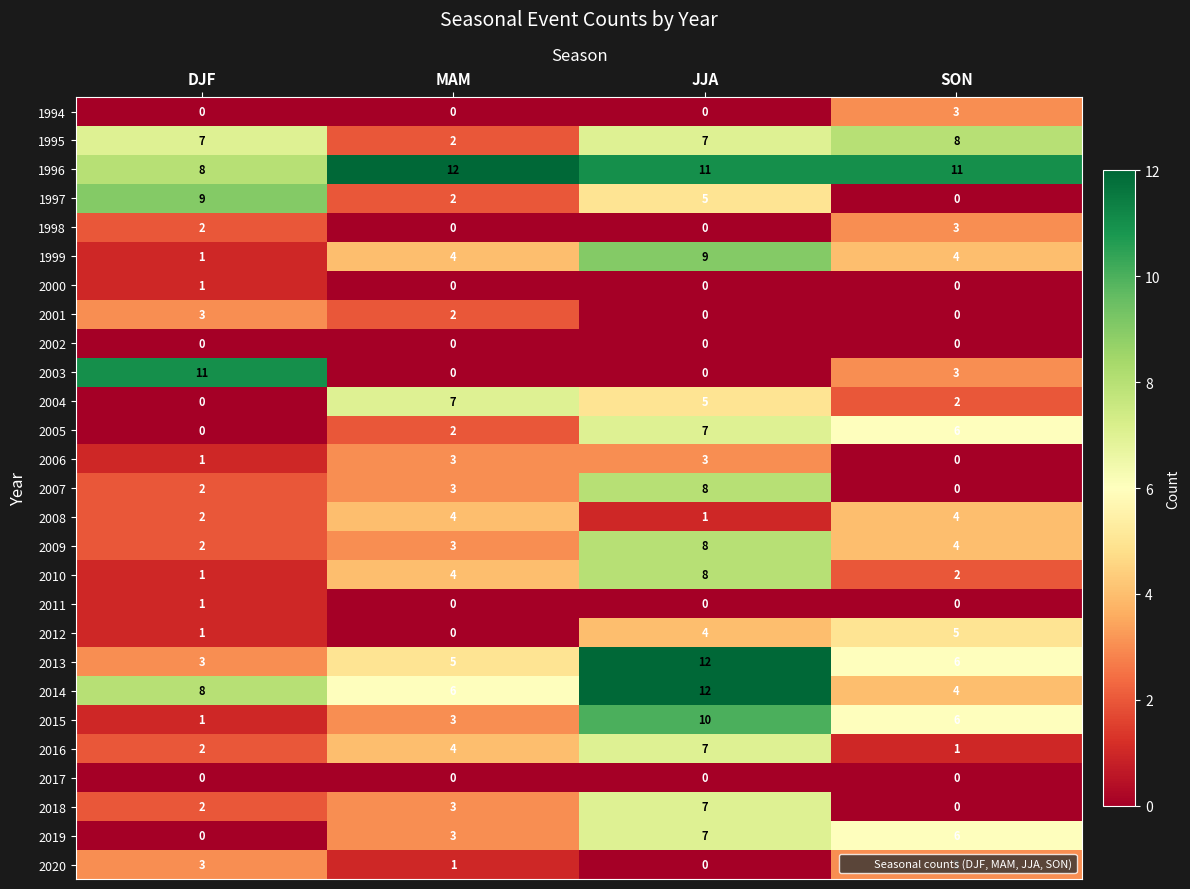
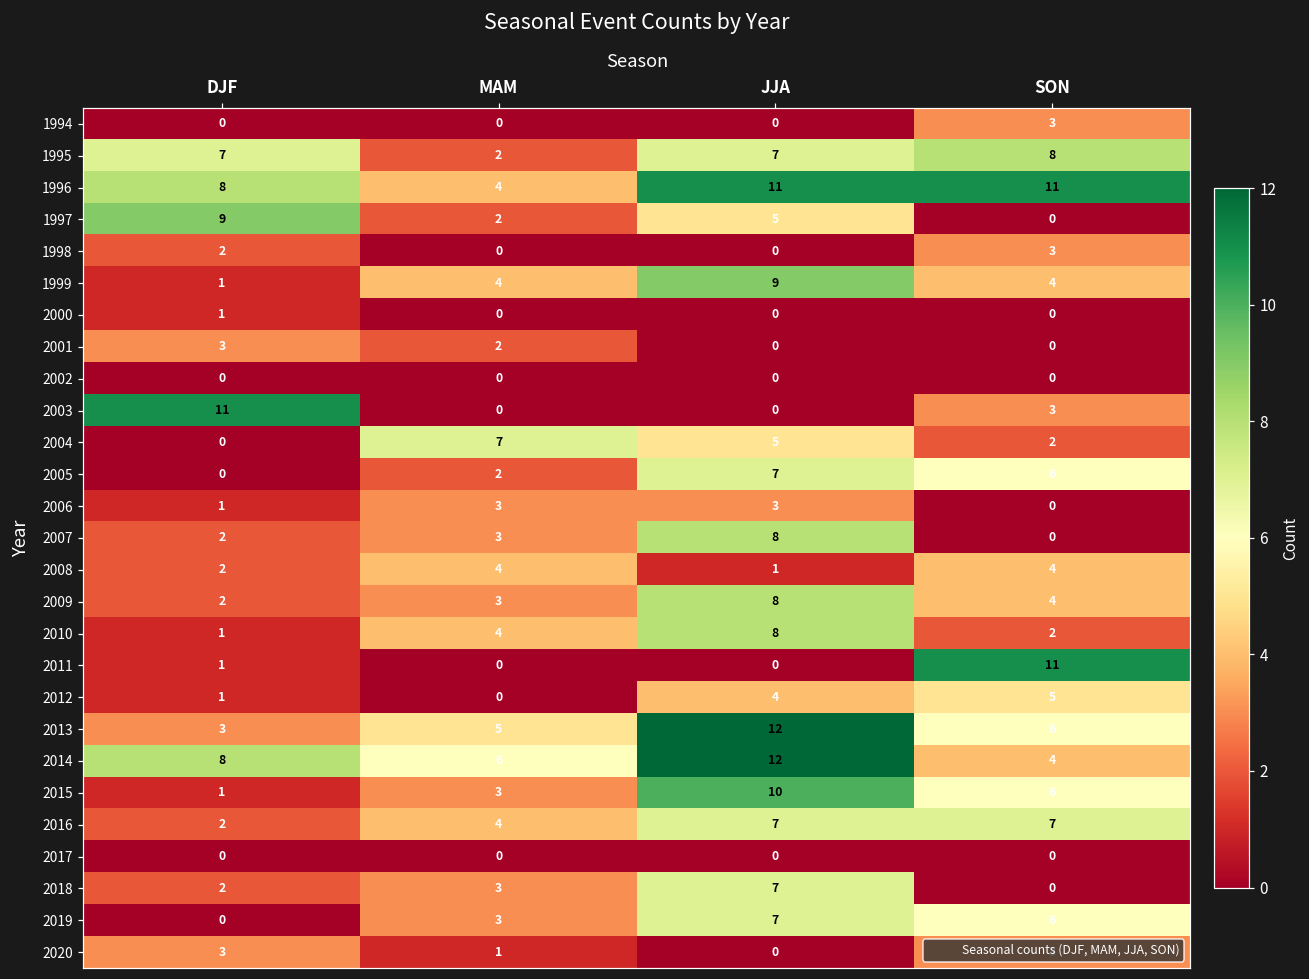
1996, MAM: 12 -> 4
2011, SON: 0 -> 11
2016, SON: 1 -> 7
